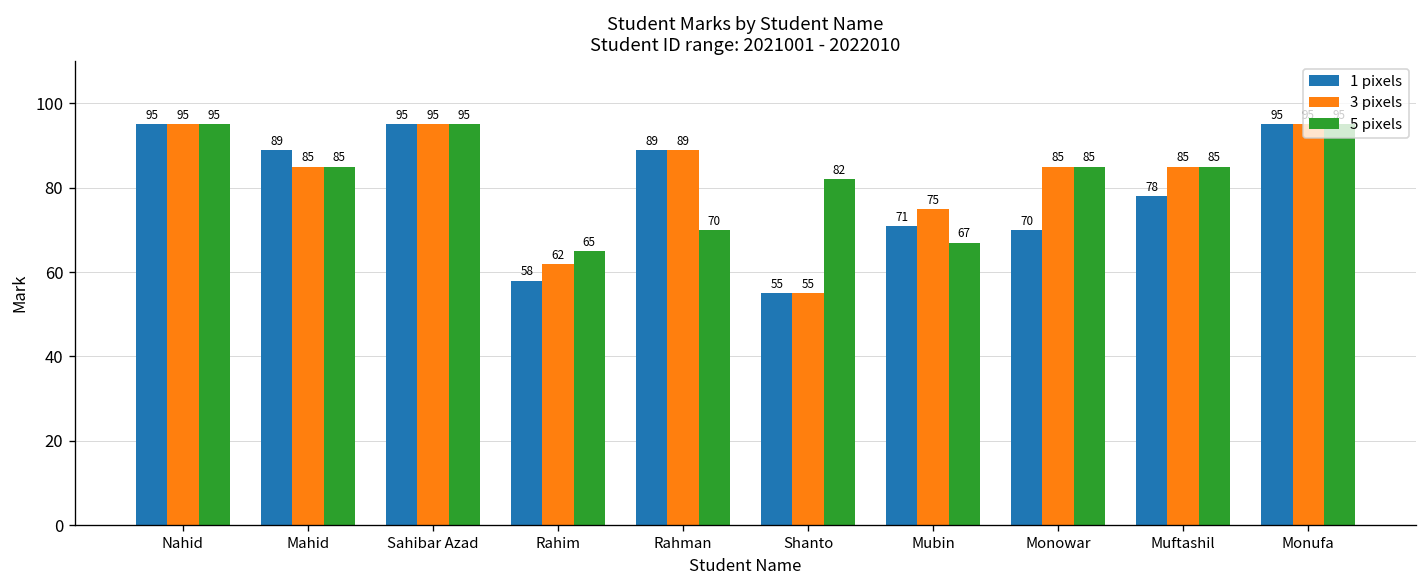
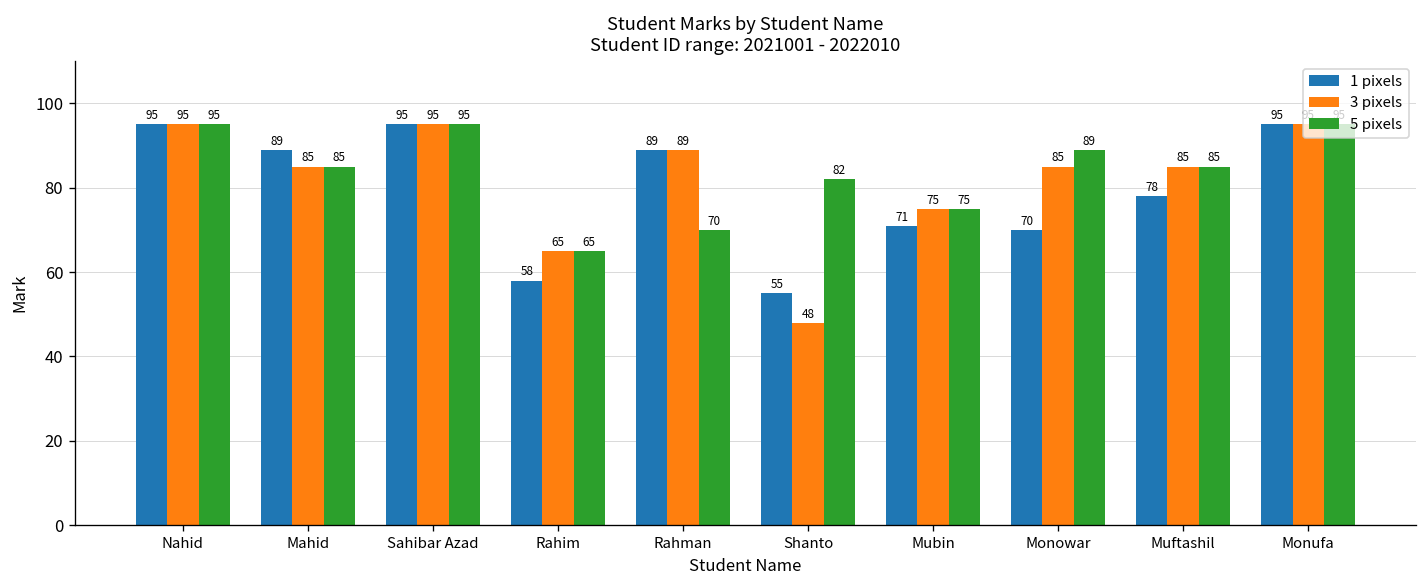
3 pixels, Rahim: 62 -> 65
3 pixels, Shanto: 55 -> 48
5 pixels, Mubin: 67 -> 75
5 pixels, Monowar: 85 -> 89
